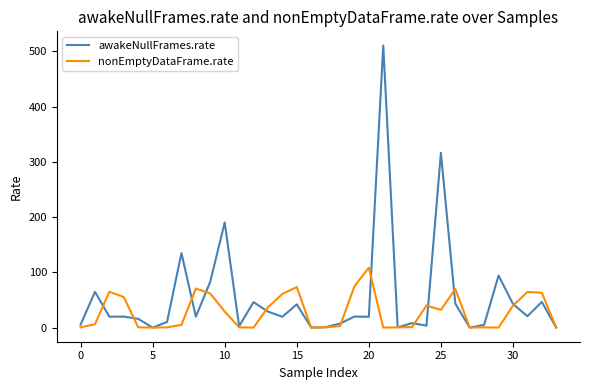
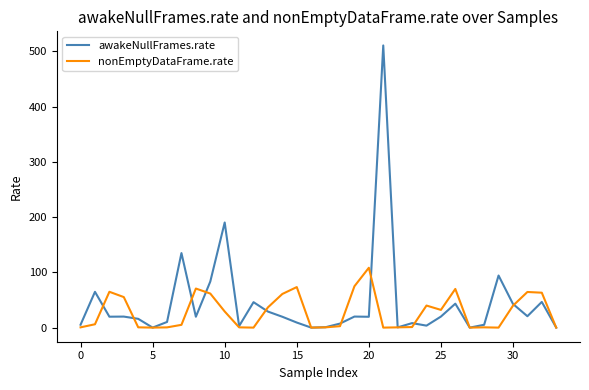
awakeNullFrames.rate, 15: 40 -> 10
awakeNullFrames.rate, 25: 320 -> 20
